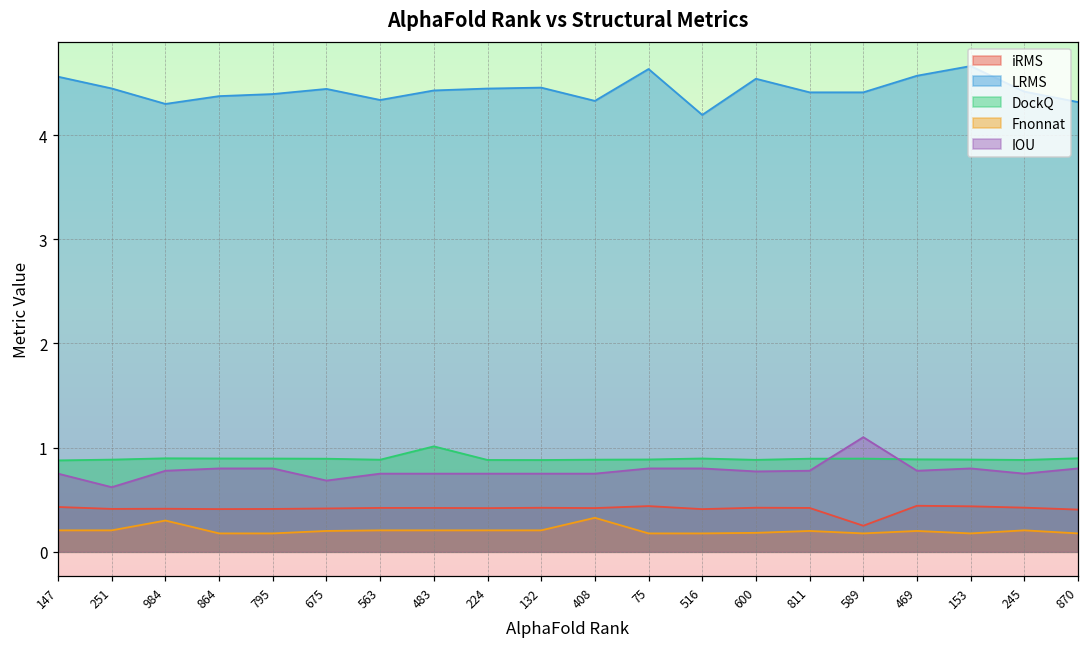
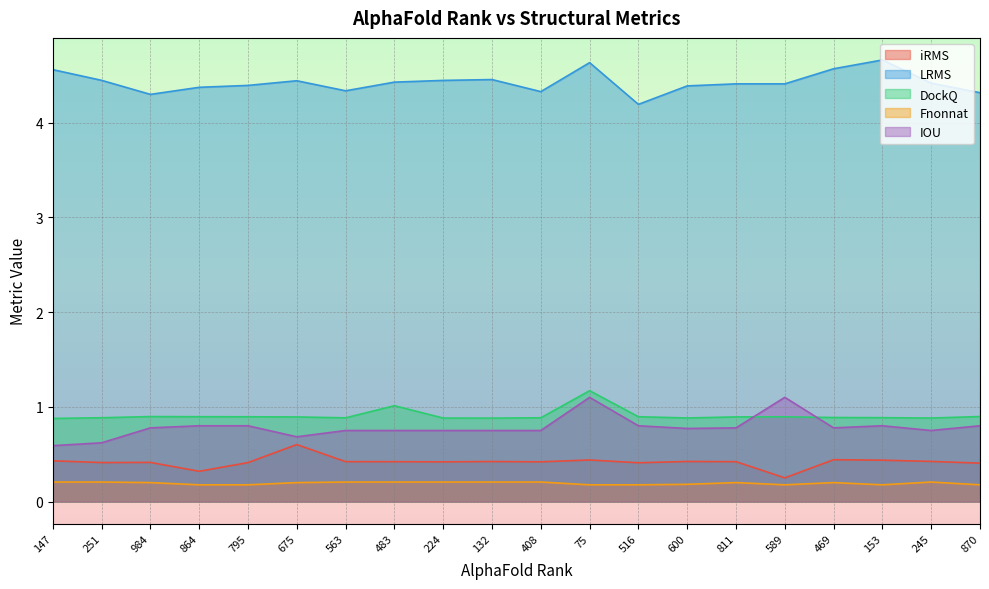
IOU, 147: 0.8 -> 0.6
Fnonnat, 984: 0.3 -> 0.2
iRMS, 864: 0.4 -> 0.3
iRMS, 675: 0.4 -> 0.6
Fnonnat, 408: 0.3 -> 0.2
DockQ, 75: 0.9 -> 1.2
IOU, 75: 0.8 -> 1.1
LRMS, 600: 4.5 -> 4.4
